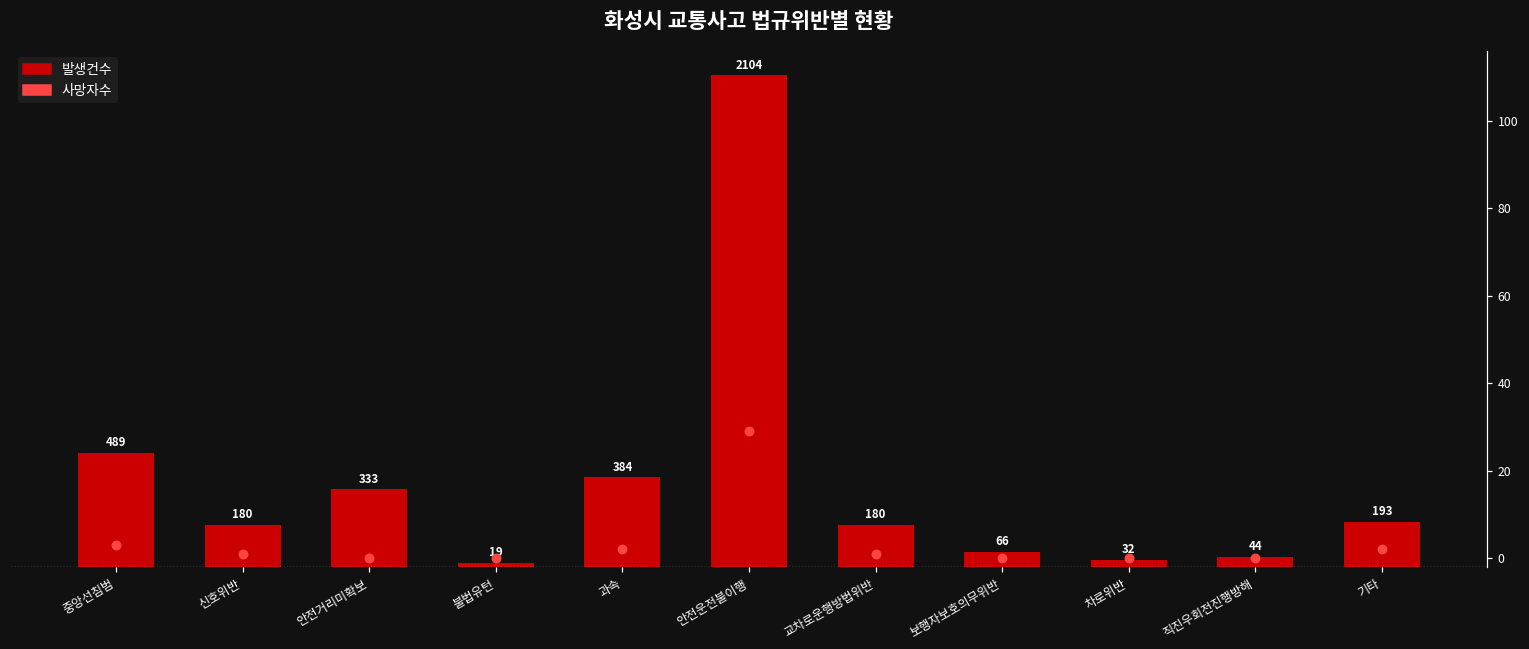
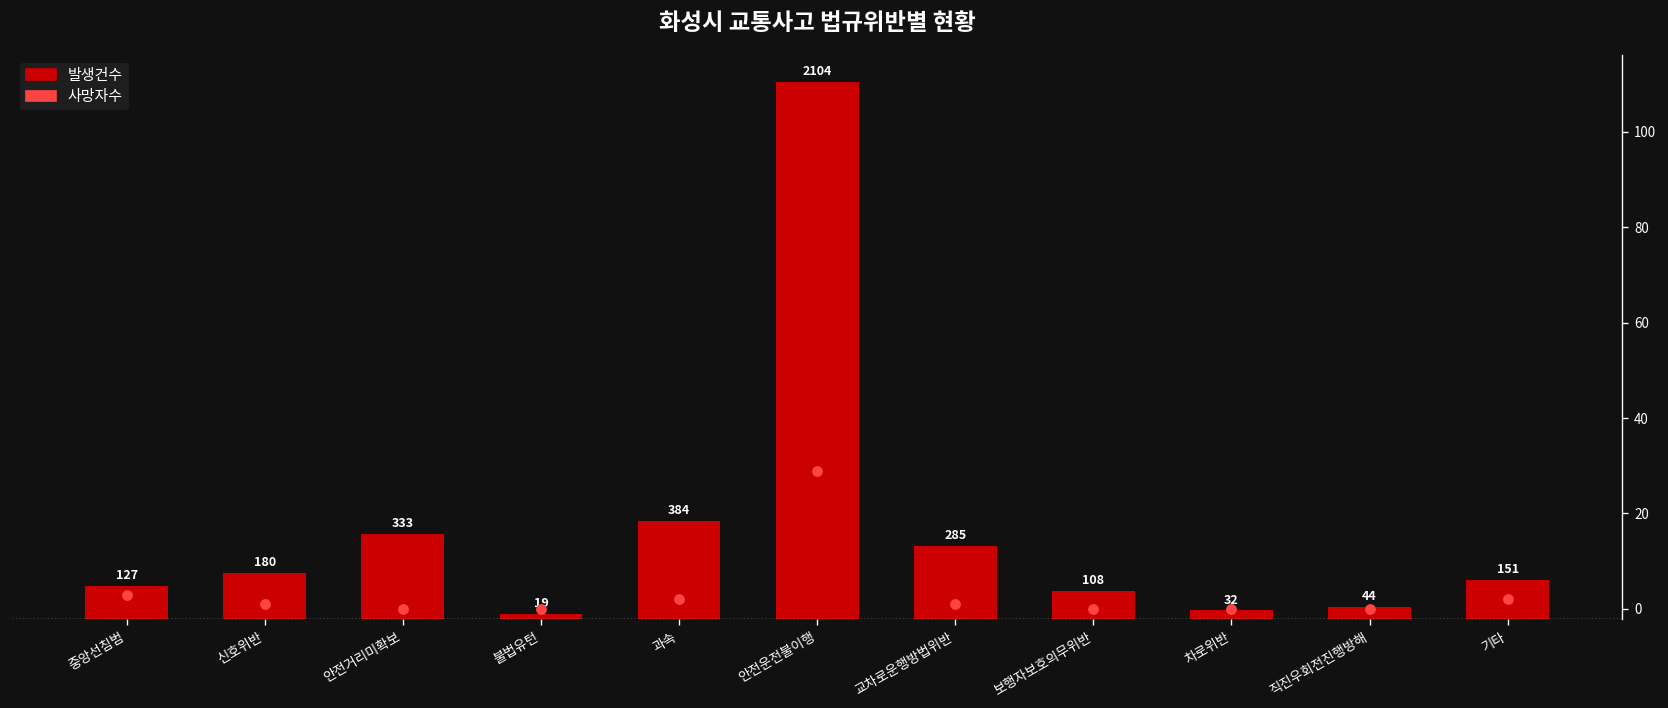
발생건수, 중앙선침범: 489 -> 127
발생건수, 교차로운행방법위반: 180 -> 285
발생건수, 보행자보호의무위반: 66 -> 108
발생건수, 기타: 193 -> 151
